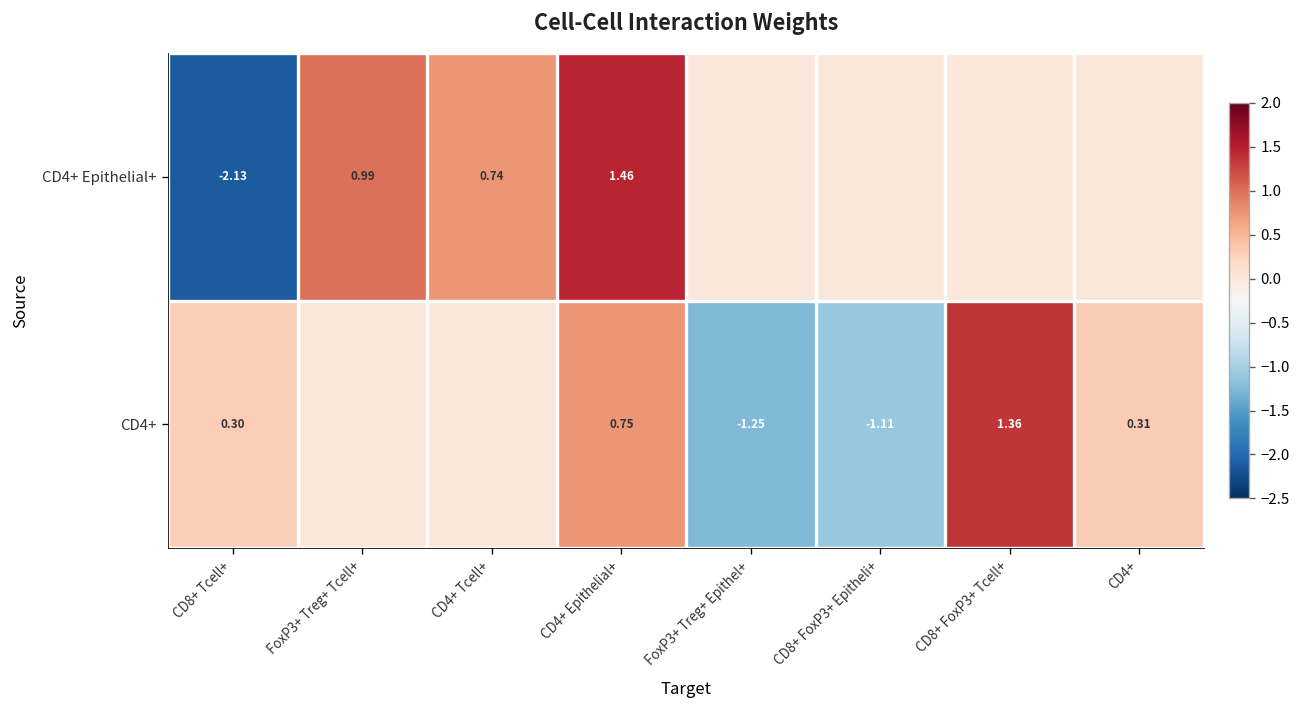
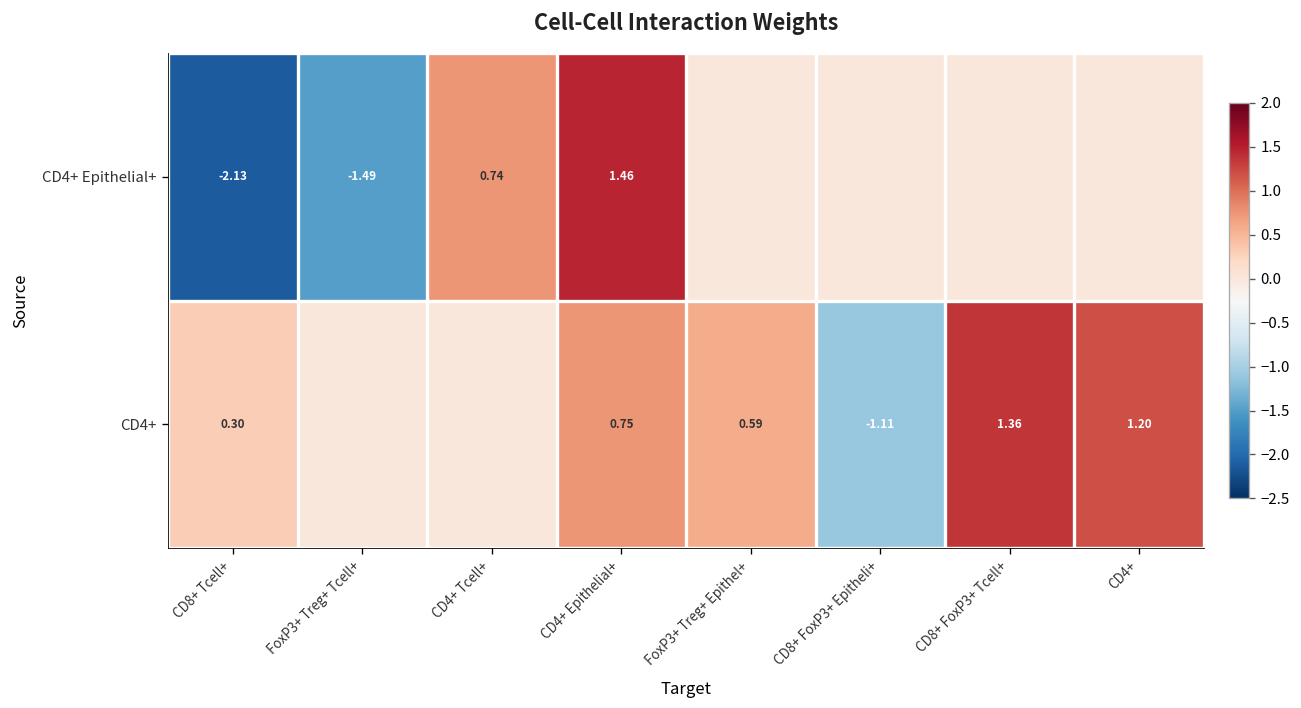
CD4+ Epithelial+, FoxP3+ Treg+ Tcell+: 0.99 -> -1.49
CD4+, FoxP3+ Treg+ Epithel+: -1.25 -> 0.59
CD4+, CD4+: 0.31 -> 1.20
